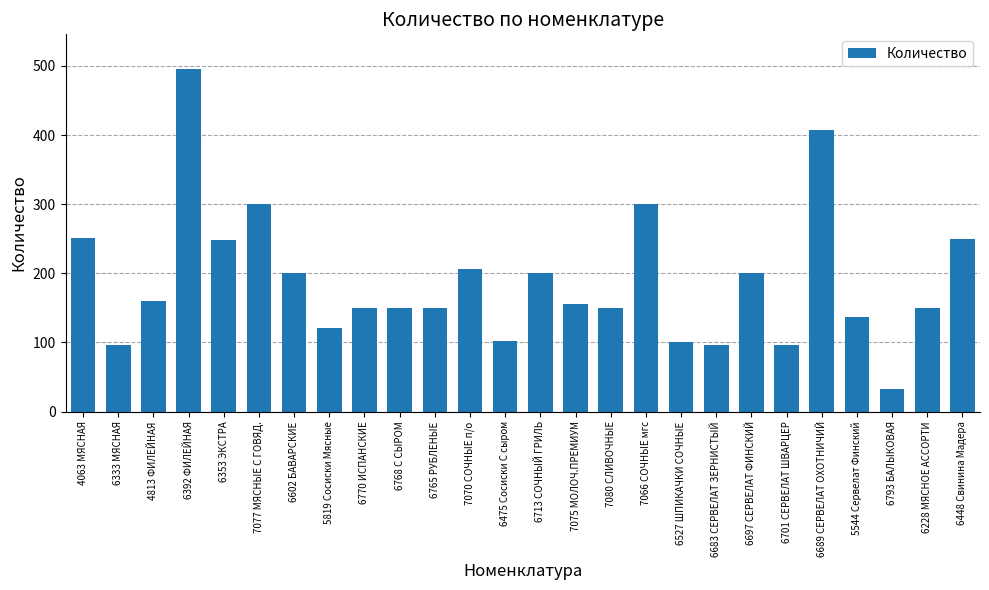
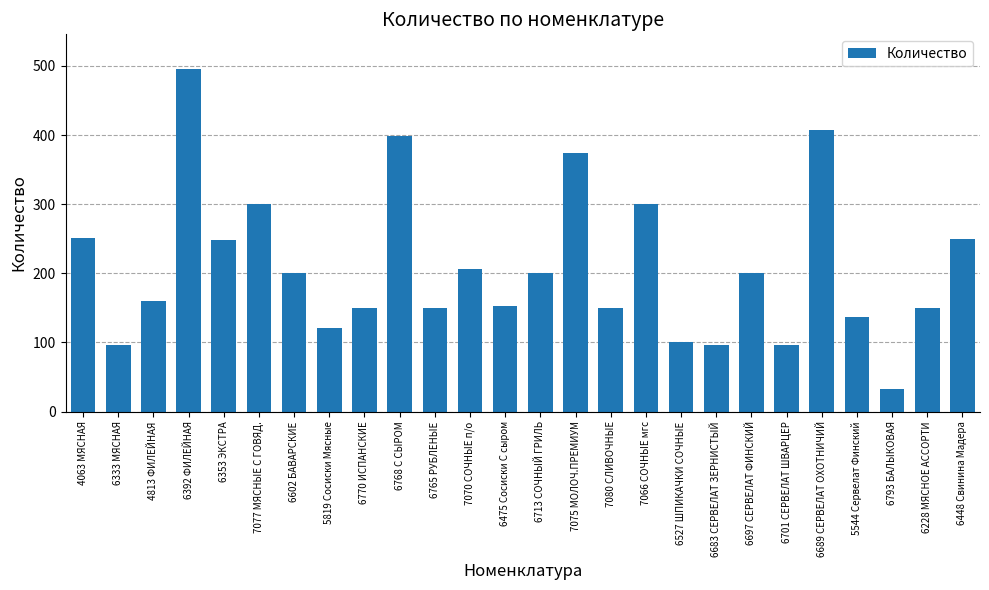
6768 С СЫРОМ: 150 -> 400
6475 Сосиски С сыром: 100 -> 150
7075 МОЛОЧ.ПРЕМИУМ: 160 -> 370
